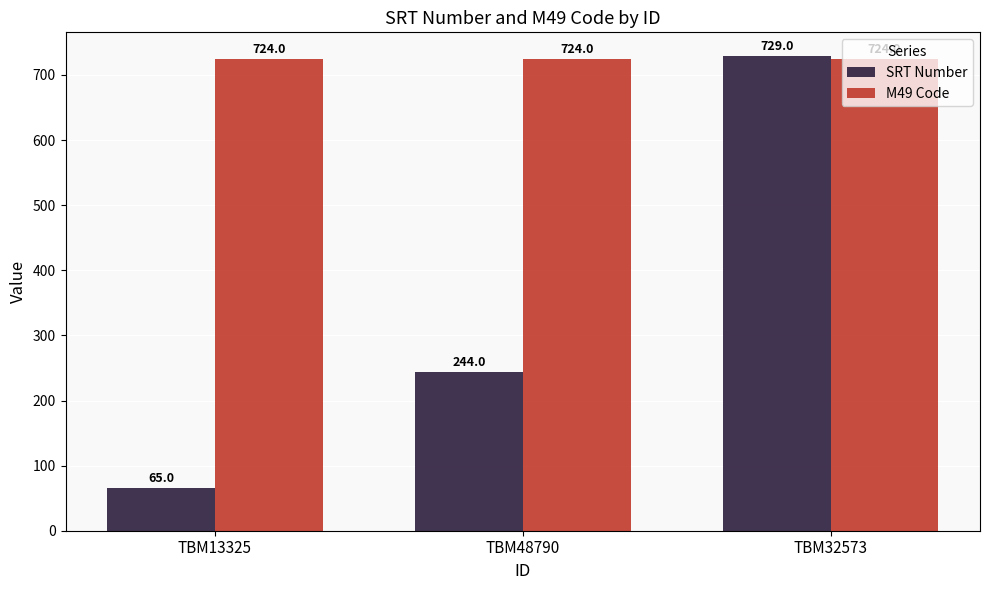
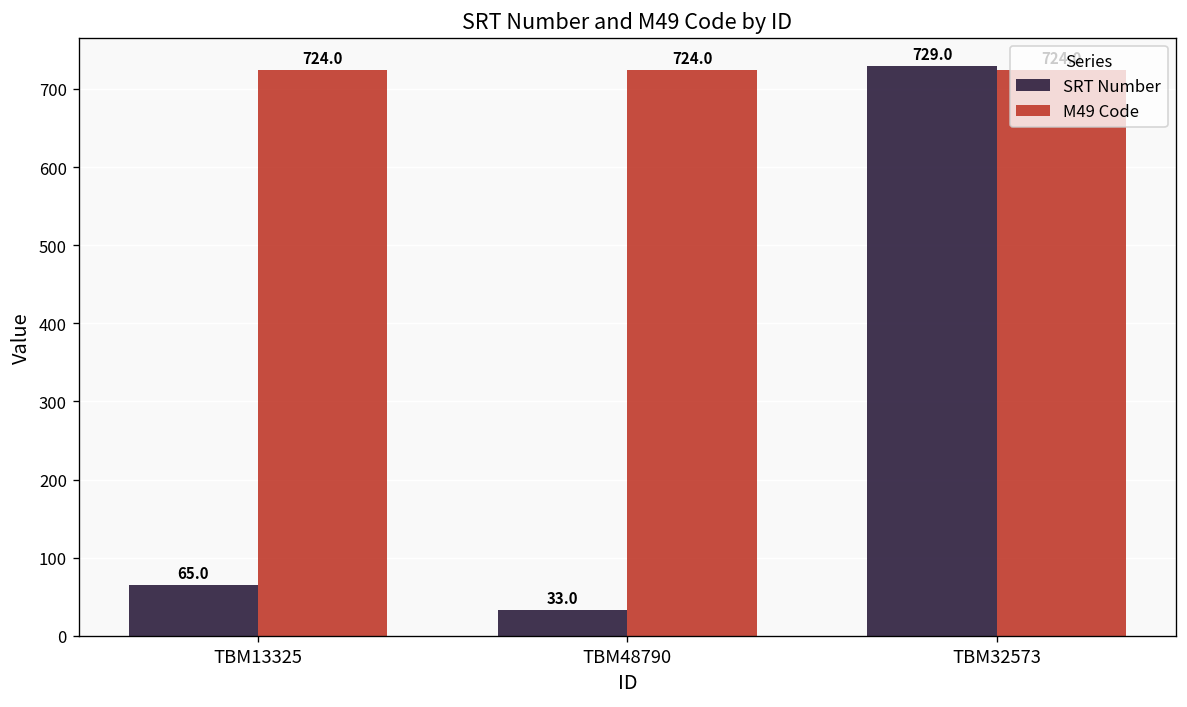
SRT Number, TBM48790: 244.0 -> 33.0
